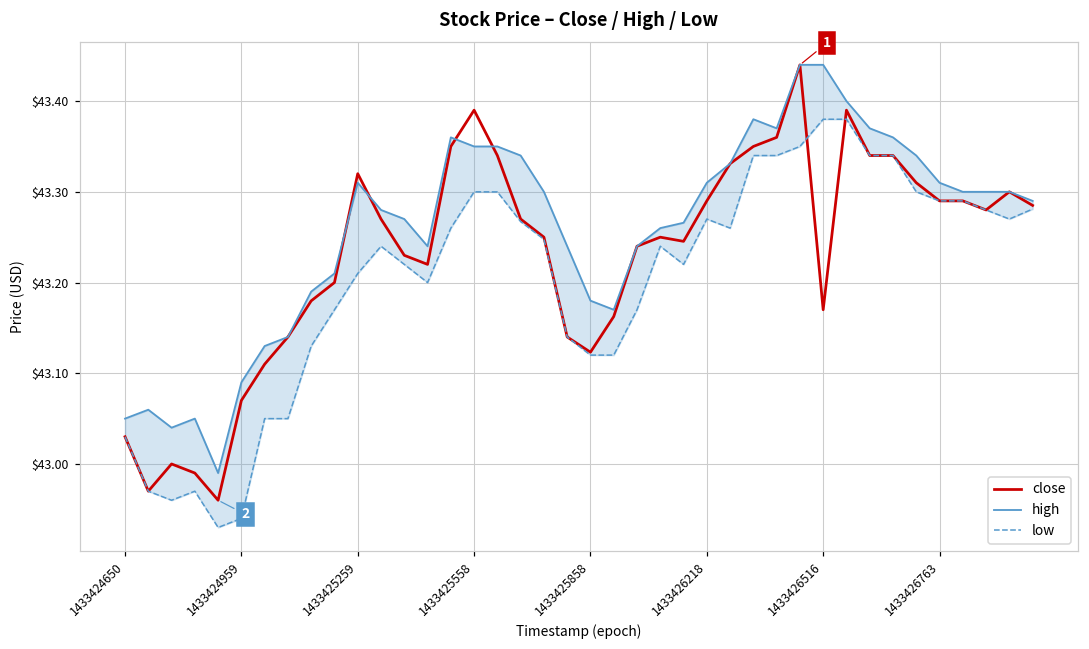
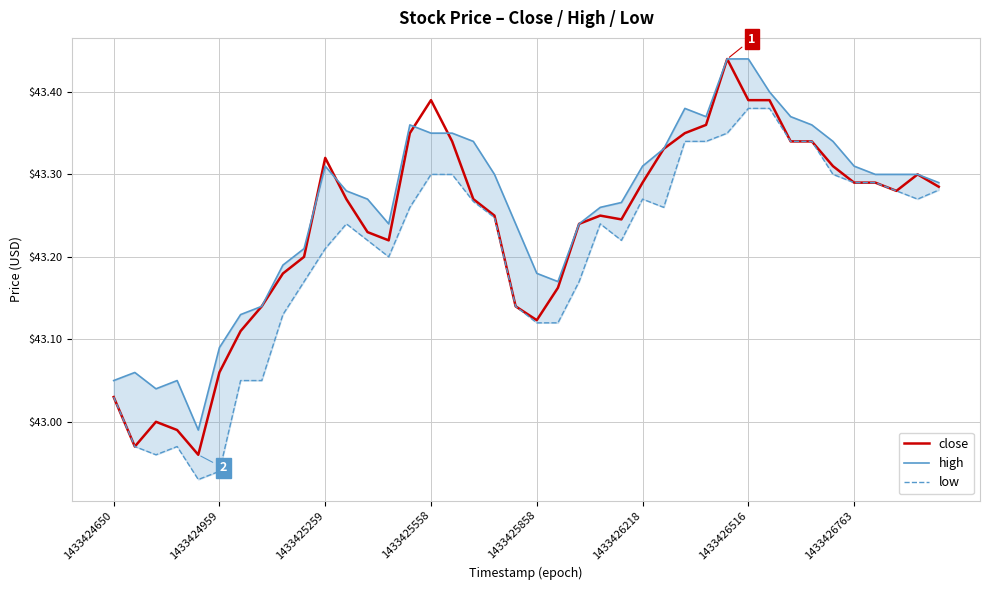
close, 1433424959: $43.07 -> $43.06
close, 1433426516: $43.17 -> $43.39
